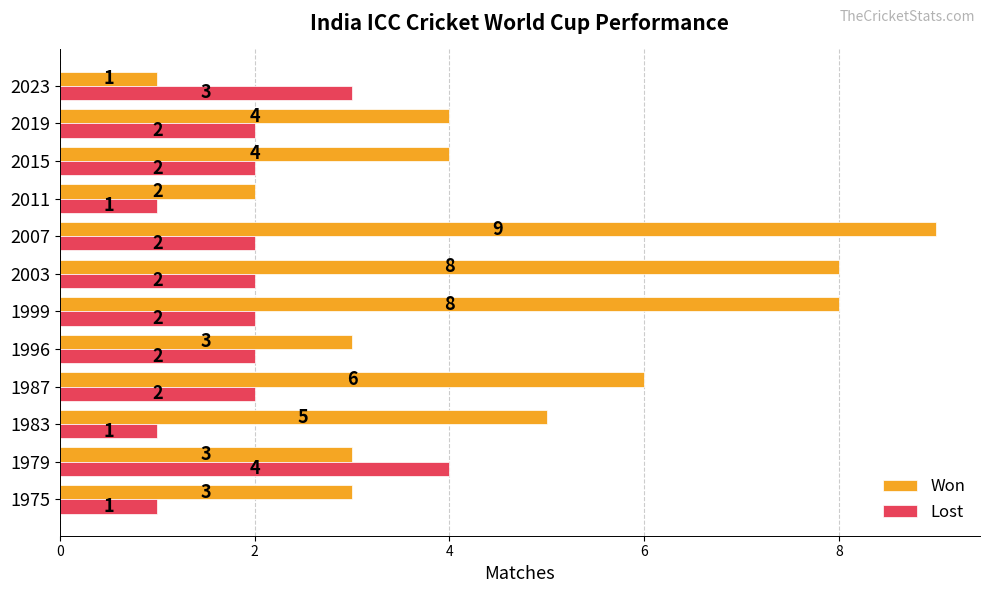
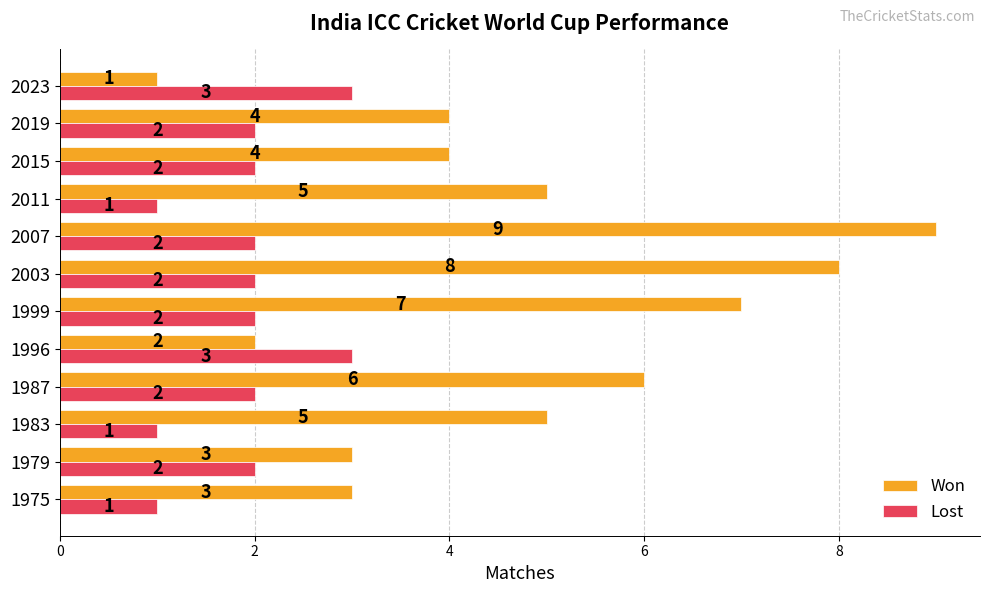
Won, 2011: 2 -> 5
Won, 1999: 8 -> 7
Won, 1996: 3 -> 2
Lost, 1996: 2 -> 3
Lost, 1979: 4 -> 2
